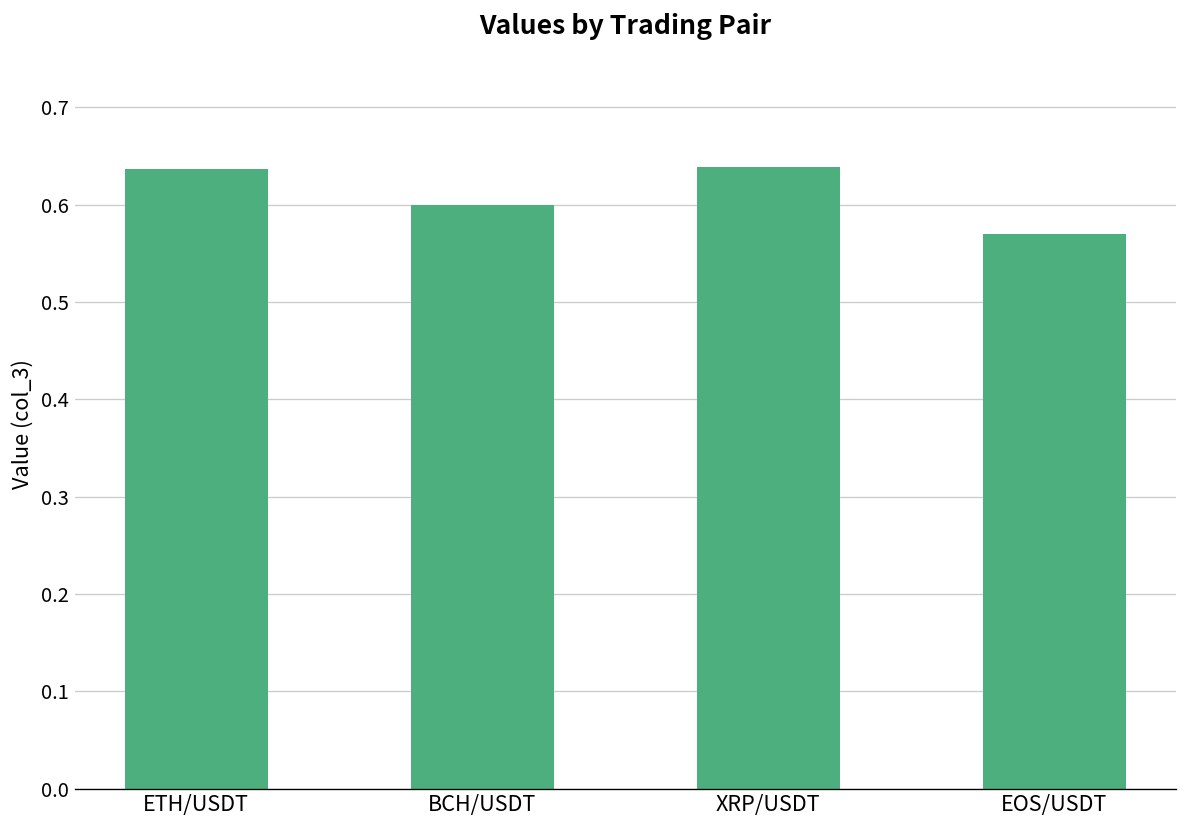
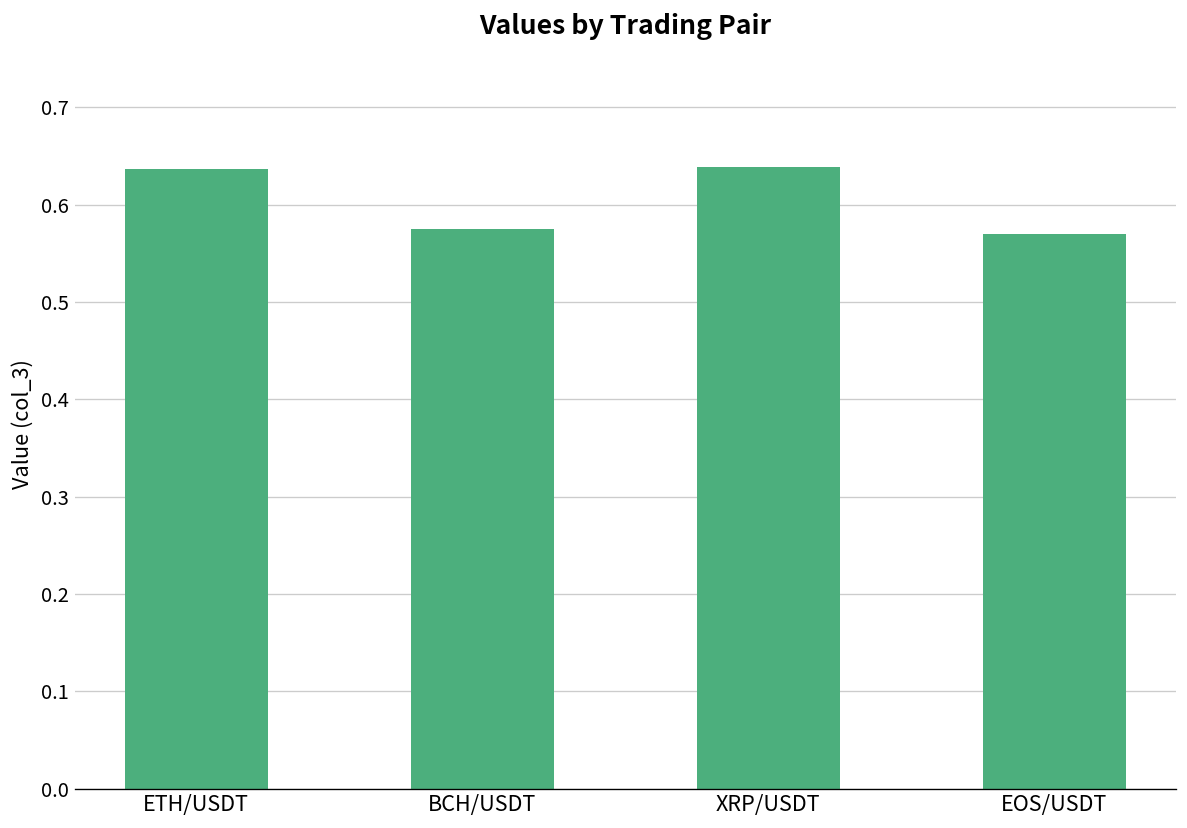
BCH/USDT: 0.60 -> 0.57
